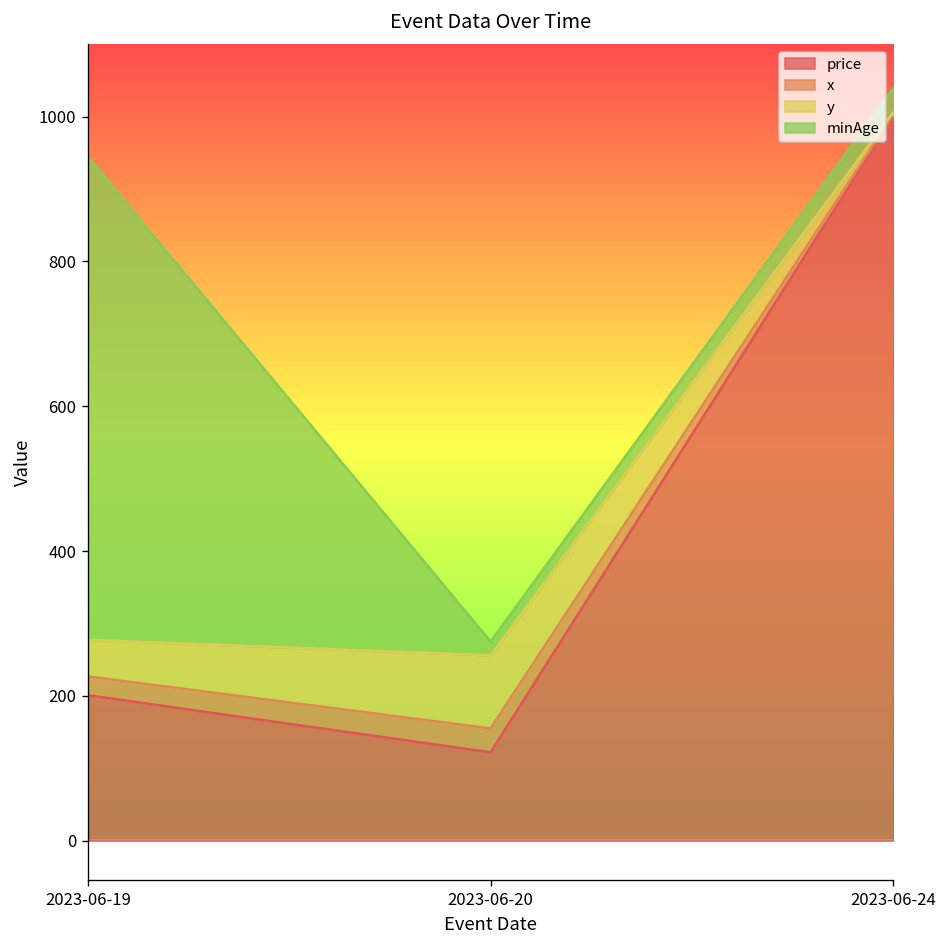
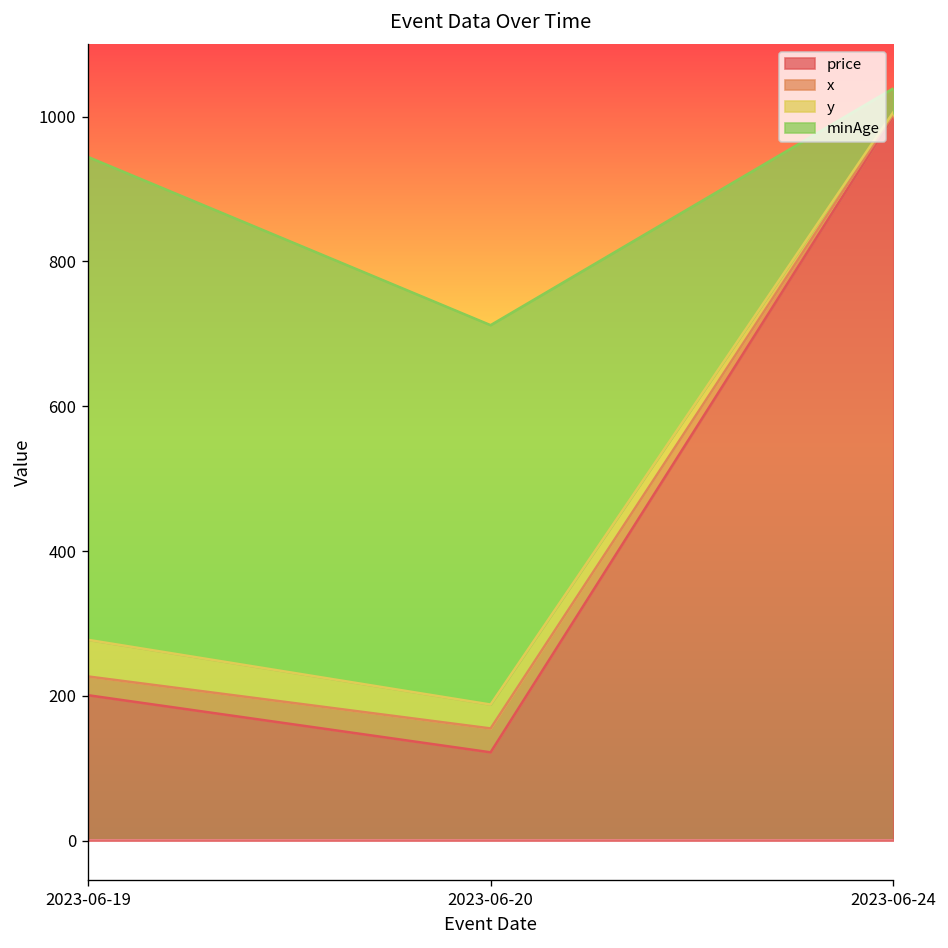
y, 2023-06-20: 100 -> 30
minAge, 2023-06-20: 20 -> 520
